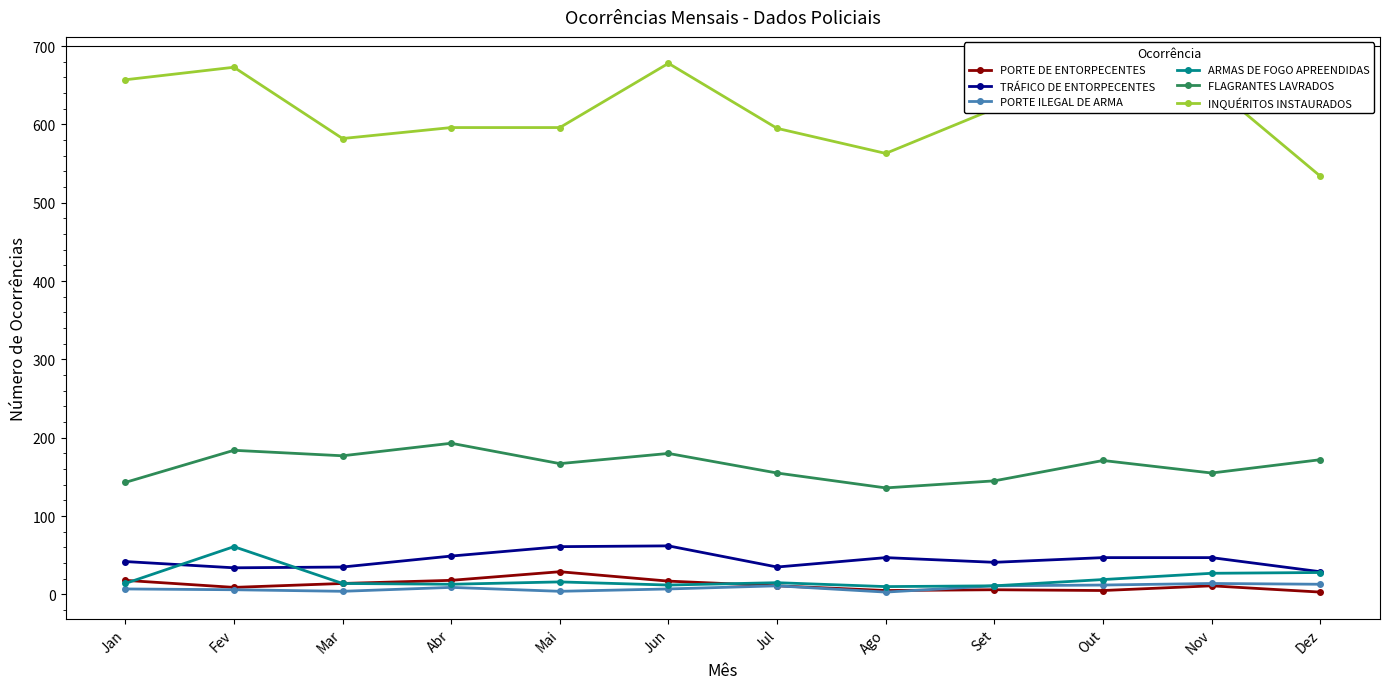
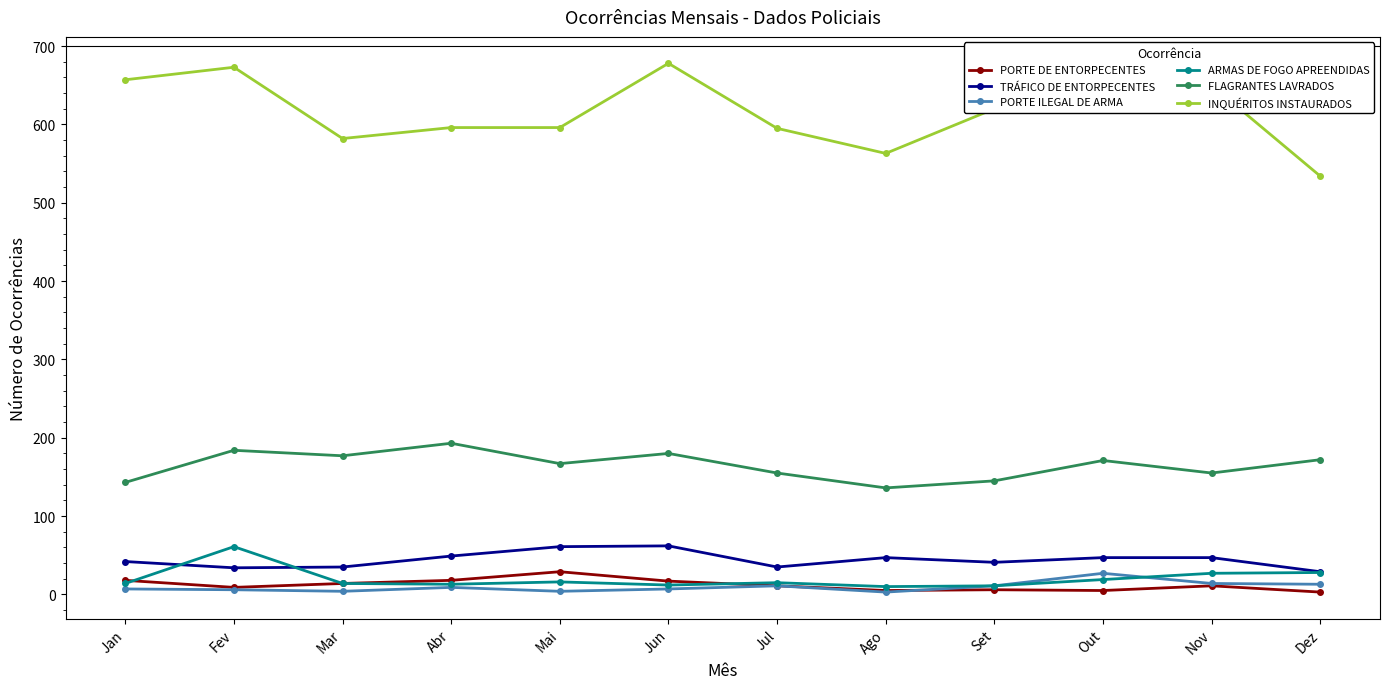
PORTE ILEGAL DE ARMA, Out: 10 -> 30
